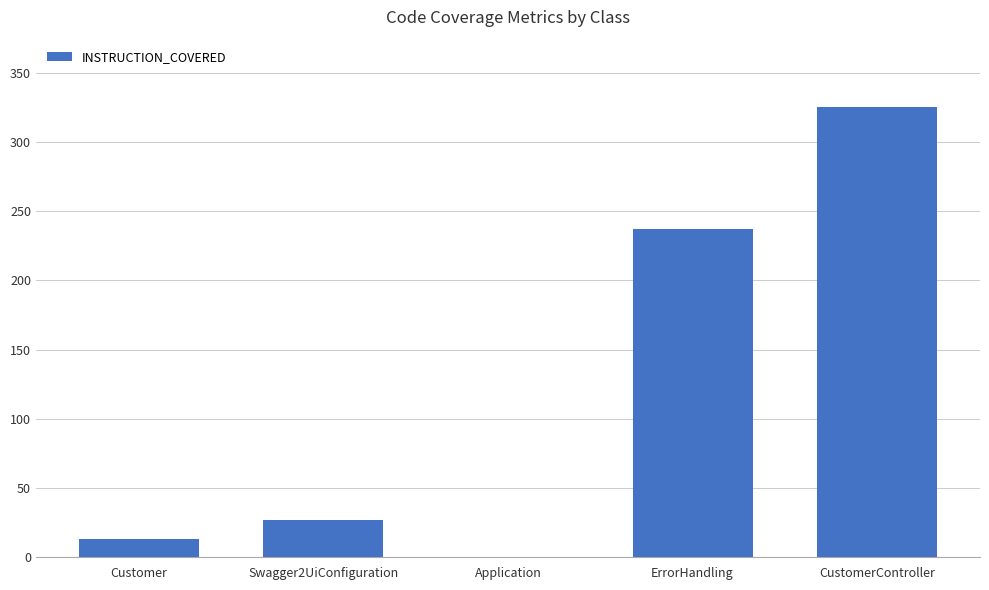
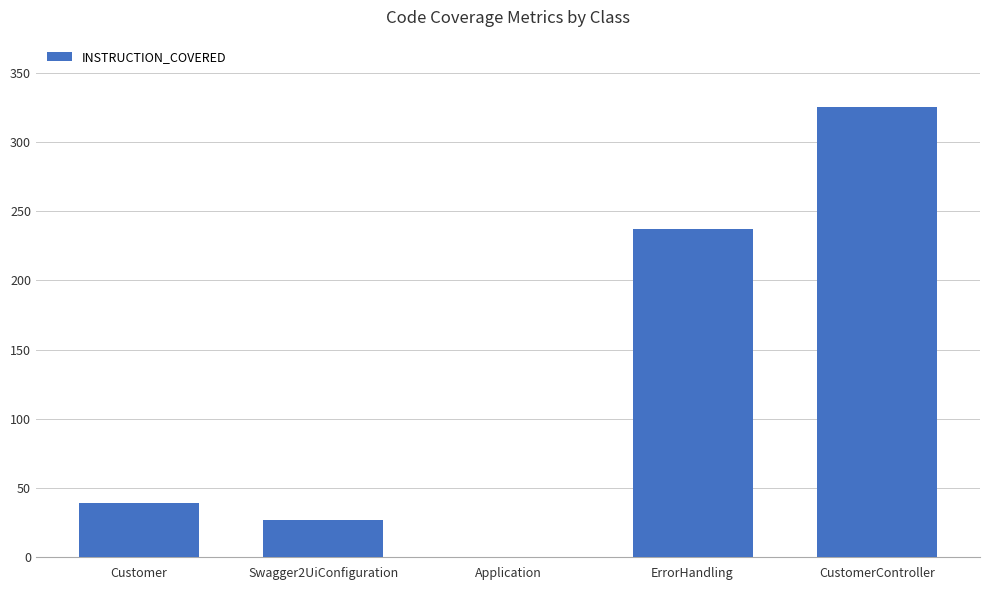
Customer: 13 -> 39
